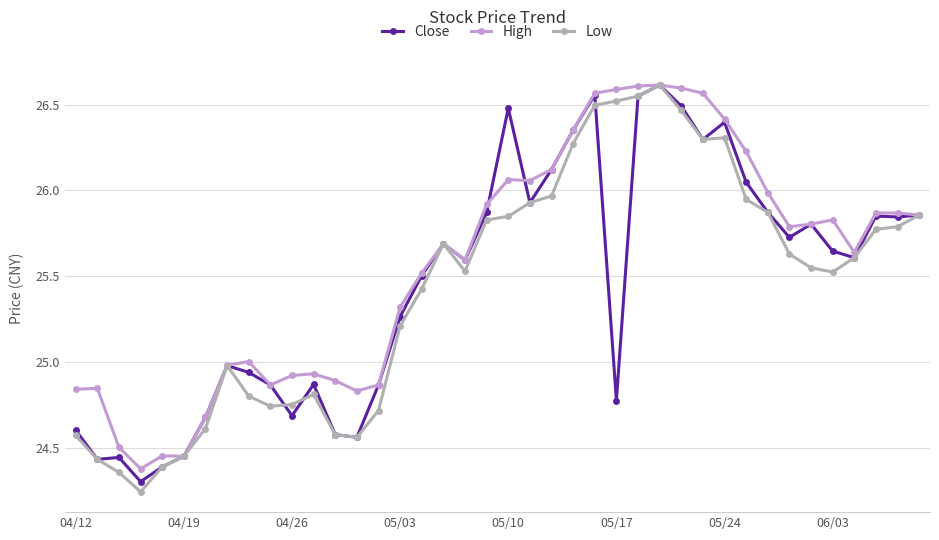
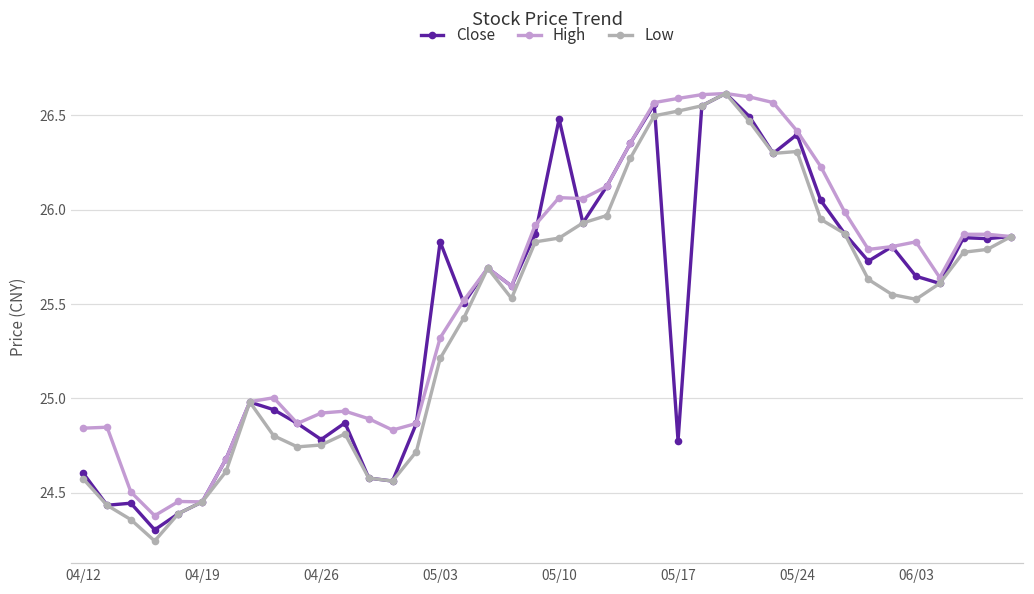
Close, 04/26: 24.69 -> 24.78
Close, 05/03: 25.27 -> 25.83
